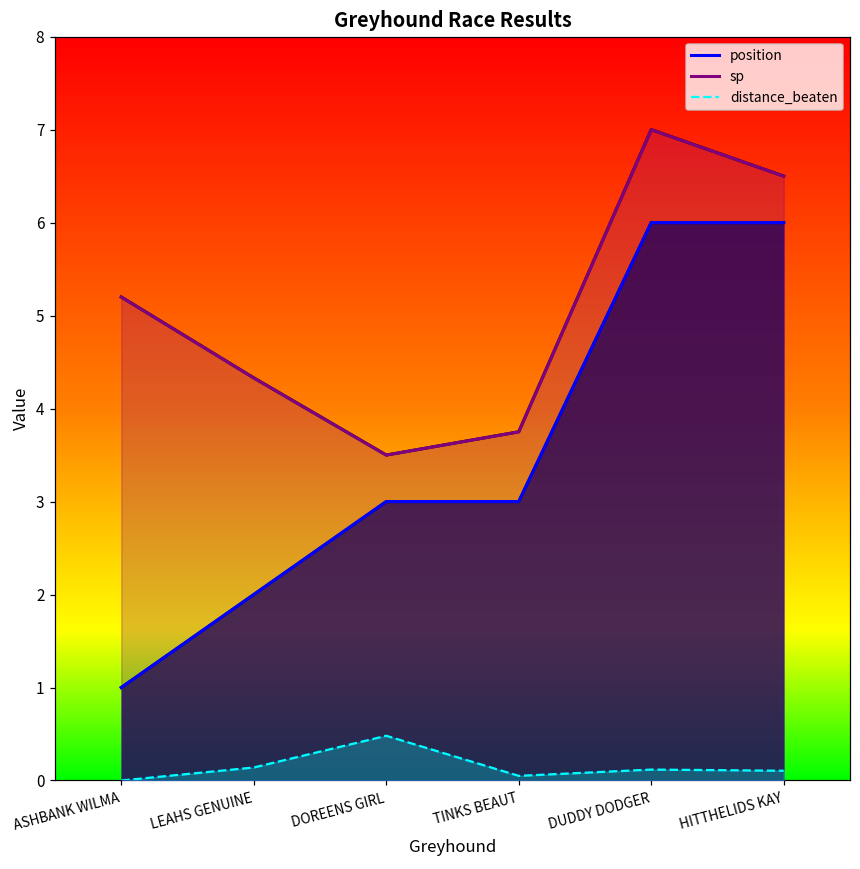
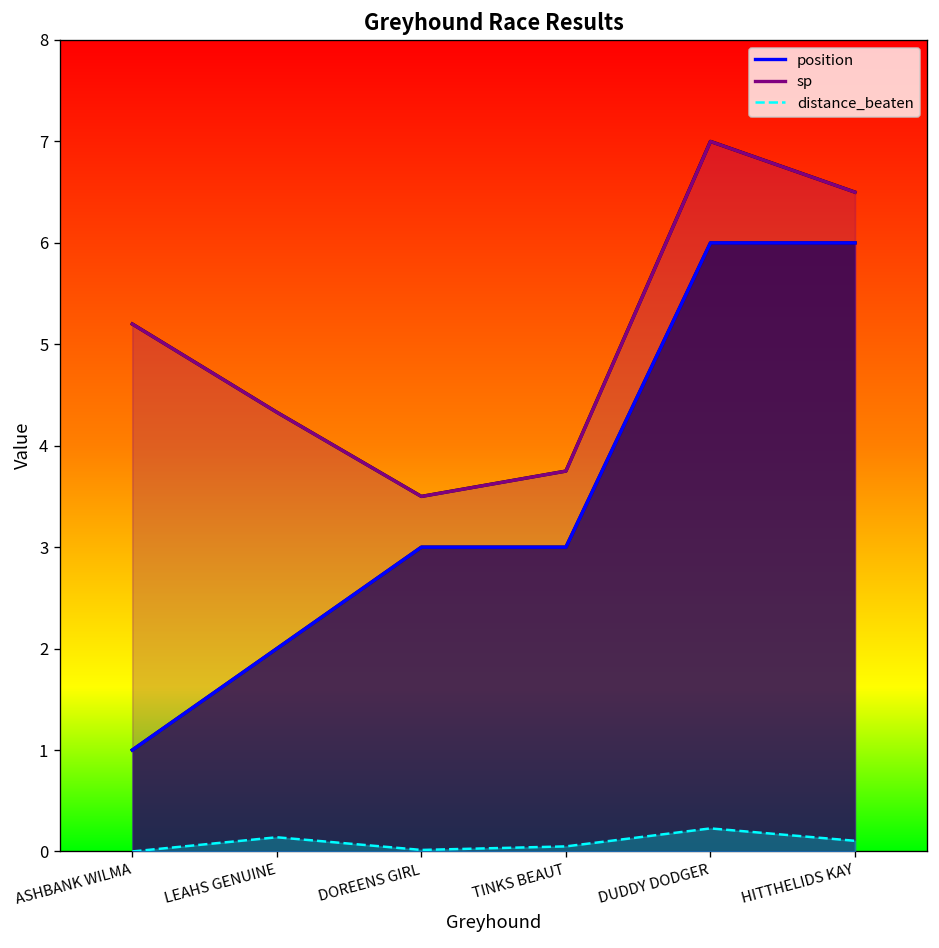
distance_beaten, DOREENS GIRL: 0.5 -> 0.0
distance_beaten, DUDDY DODGER: 0.1 -> 0.2
